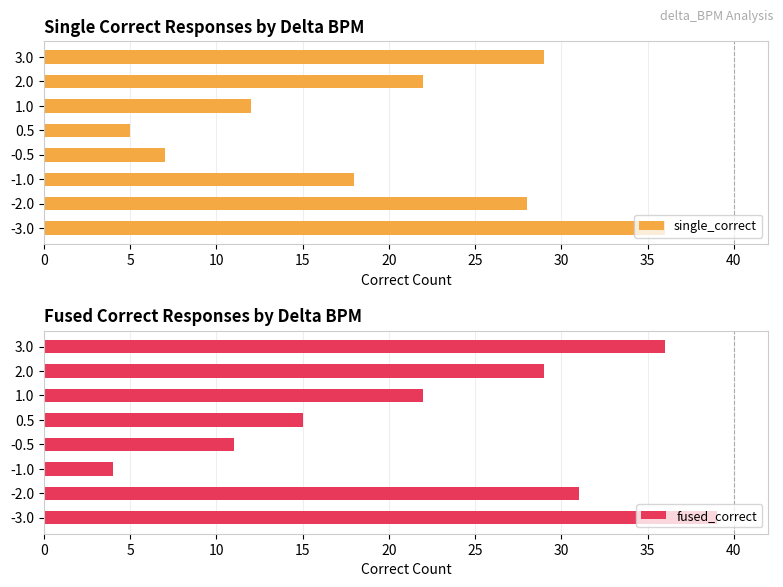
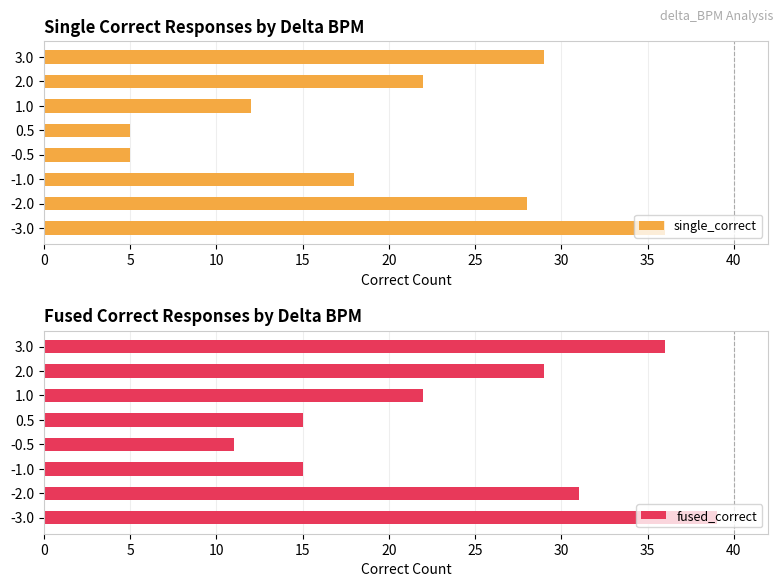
Single Correct Responses by Delta BPM, -0.5: 7 -> 5
Fused Correct Responses by Delta BPM, -1.0: 4 -> 15
